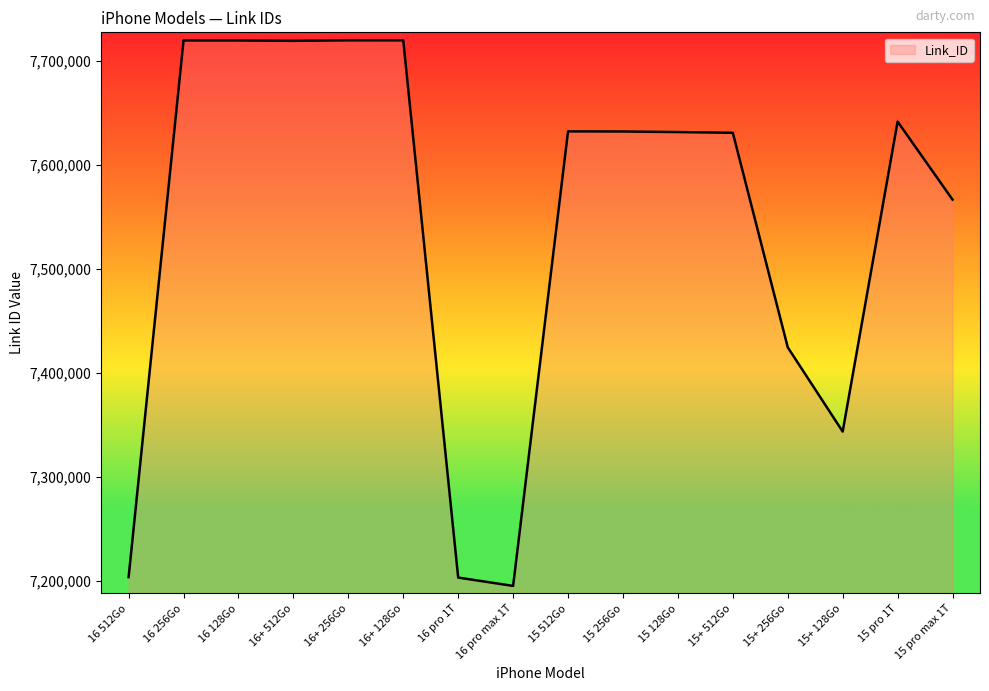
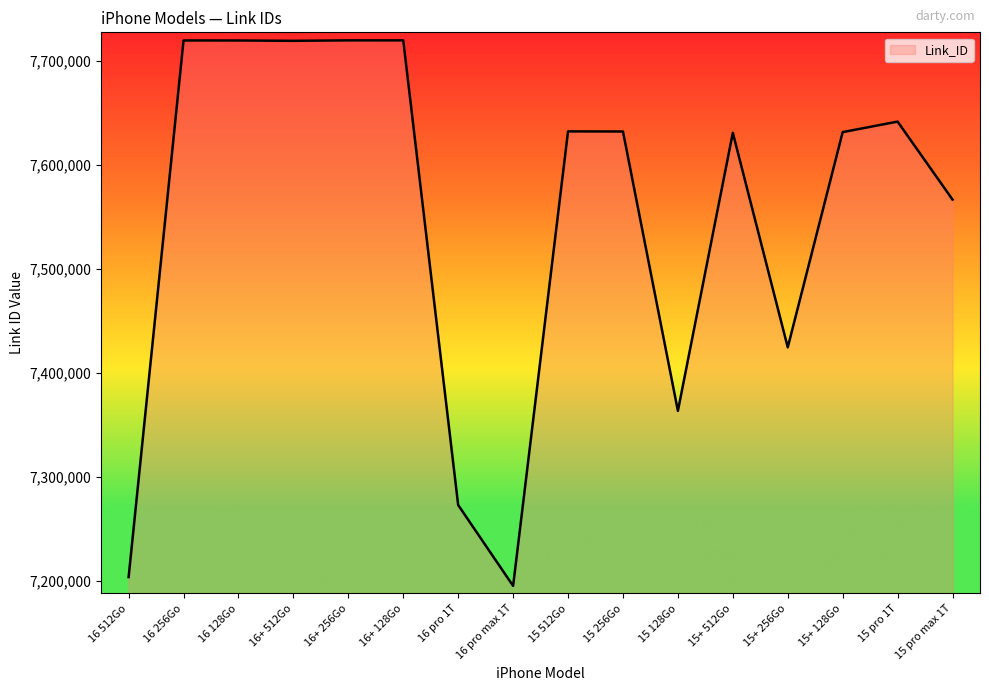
16 pro 1T: 7,203,000 -> 7,273,000
15 128Go: 7,632,000 -> 7,364,000
15+ 128Go: 7,344,000 -> 7,632,000
